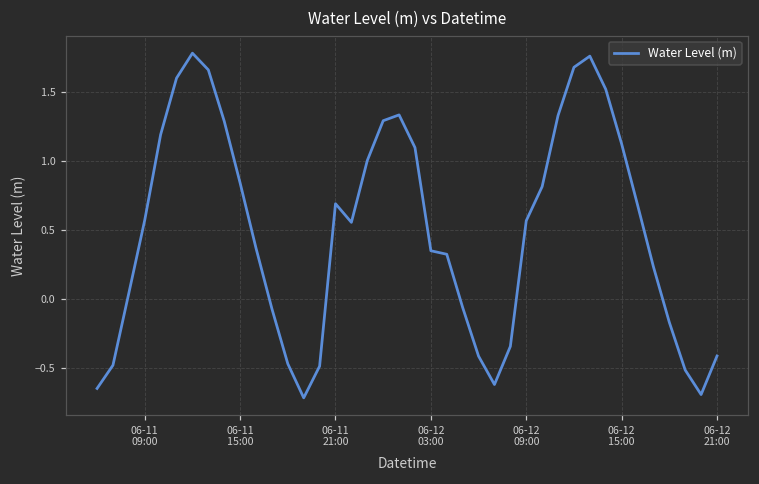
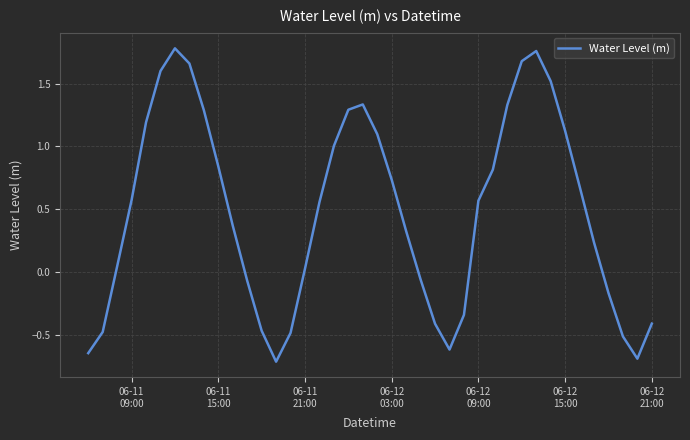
06-11 21:00: 0.69 -> 0.03
06-12 03:00: 0.35 -> 0.73
